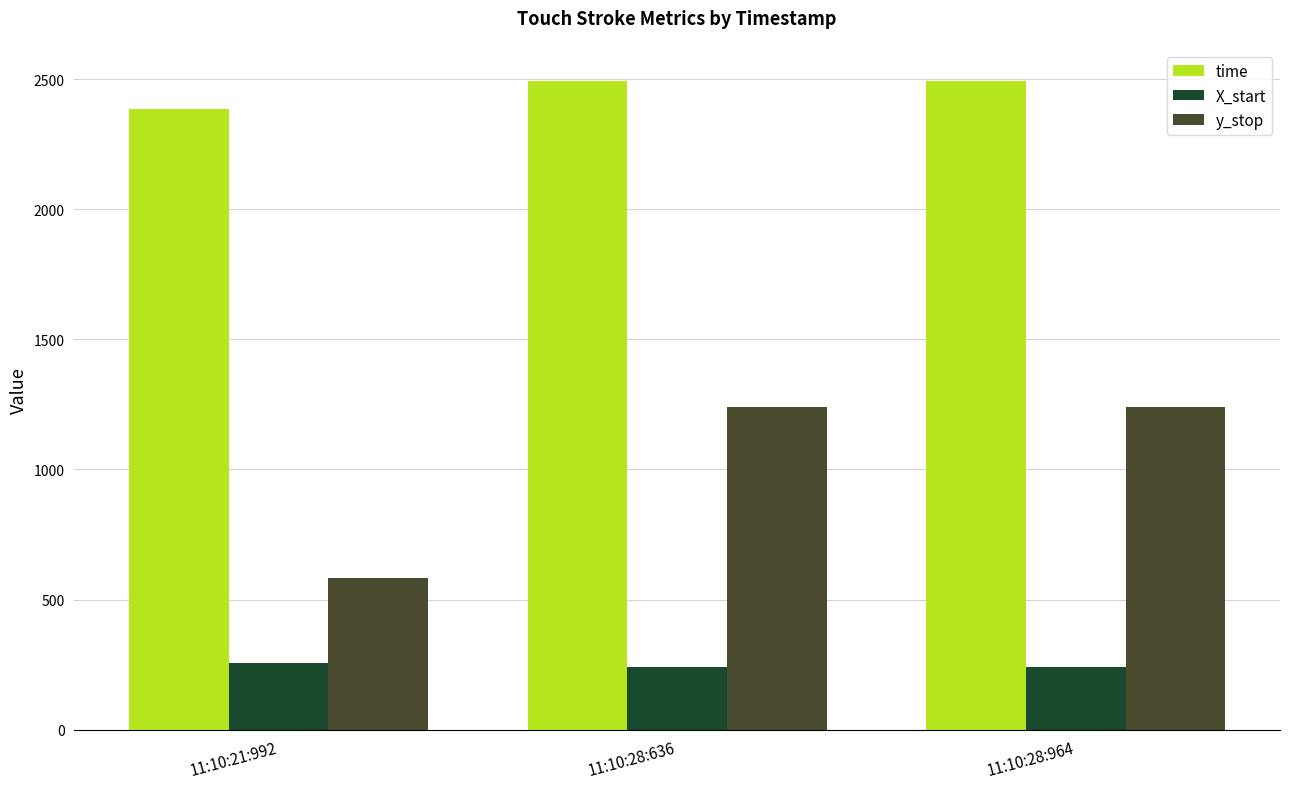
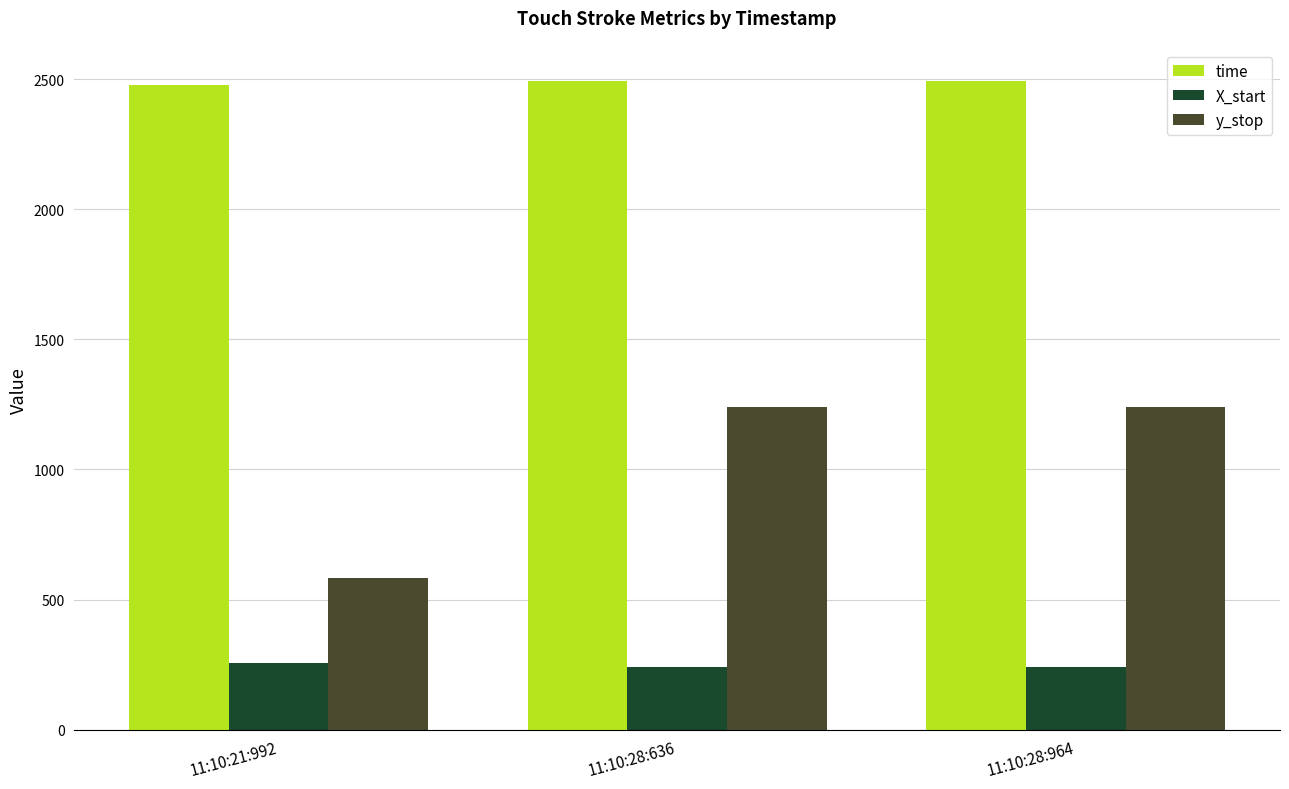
time, 11:10:21:992: 2390 -> 2480
